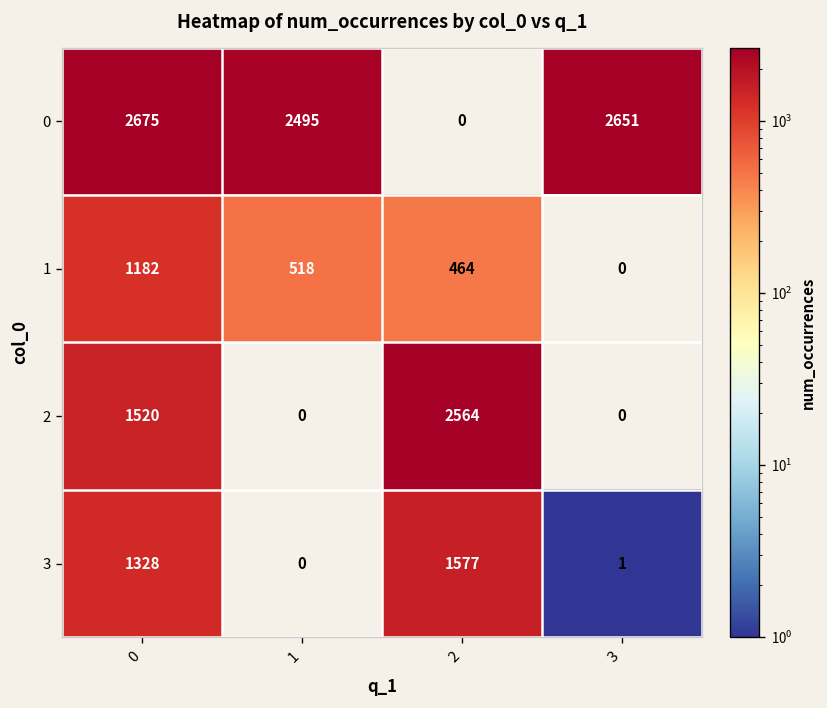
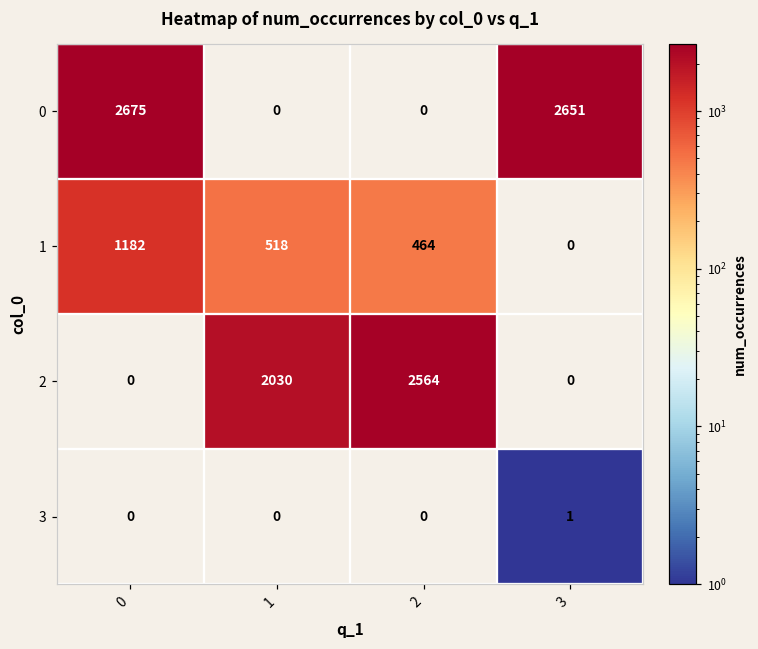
0, 1: 2495 -> 0
2, 0: 1520 -> 0
2, 1: 0 -> 2030
3, 0: 1328 -> 0
3, 2: 1577 -> 0
